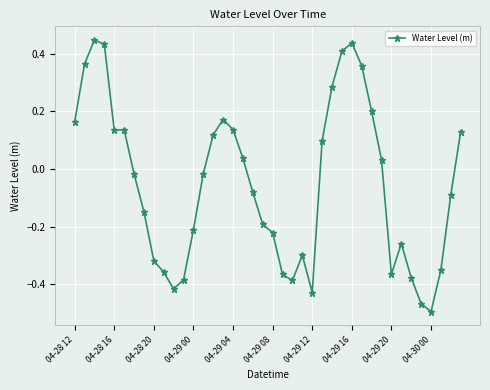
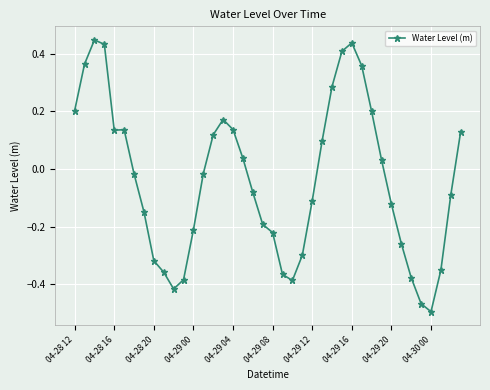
04-28 12: 0.16 -> 0.20
04-29 12: -0.43 -> -0.11
04-29 20: -0.37 -> -0.12
